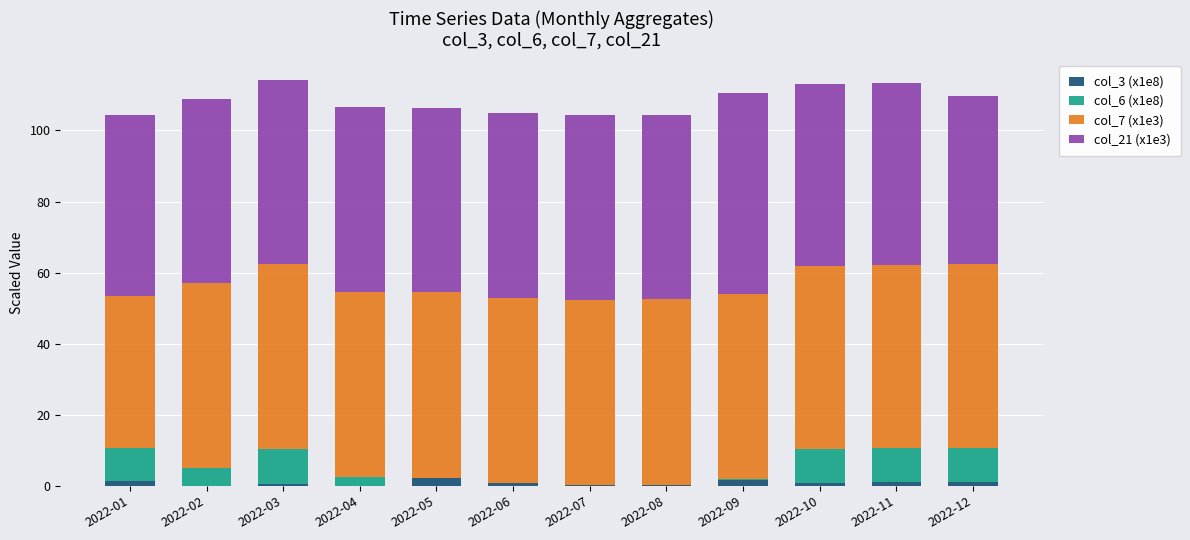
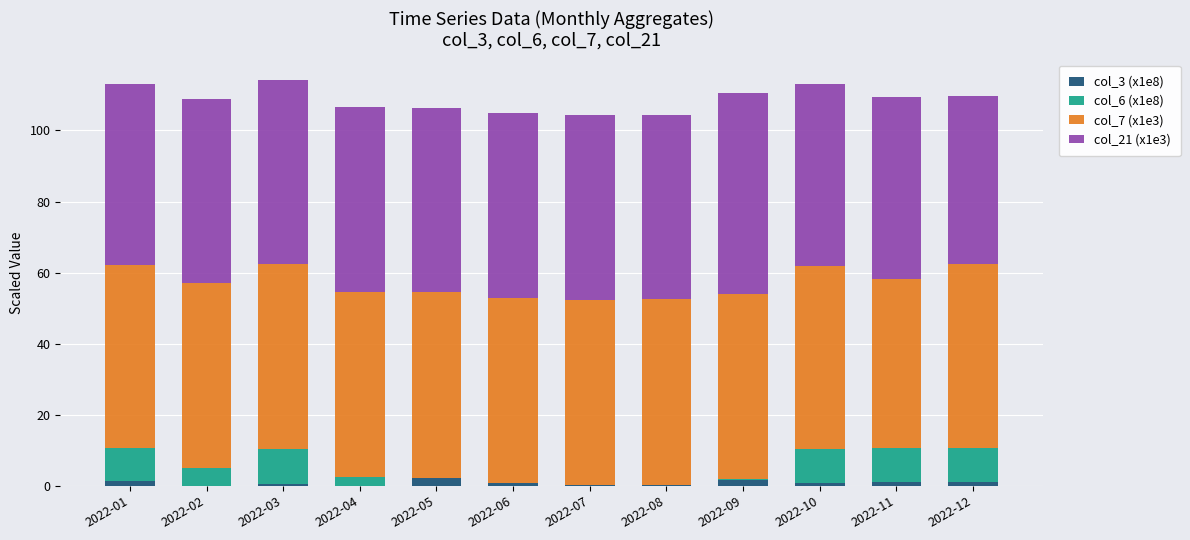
col_7 (x1e3), 2022-01: 43 -> 51
col_7 (x1e3), 2022-11: 52 -> 48
